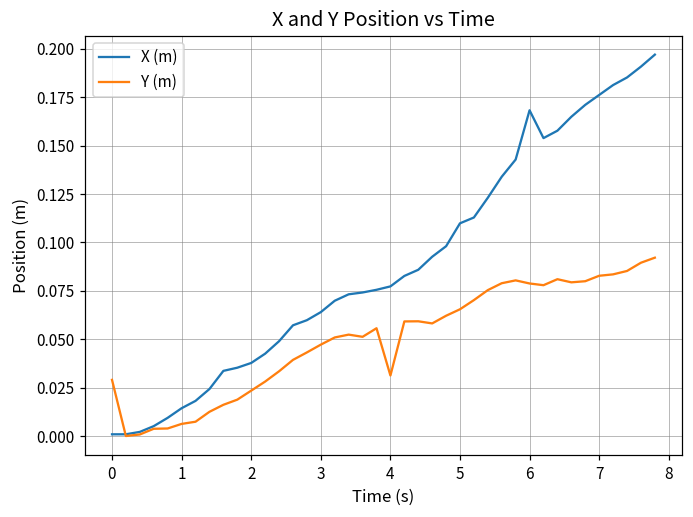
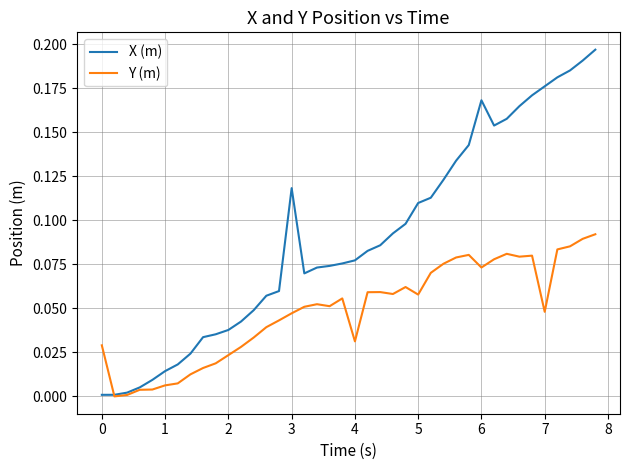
X (m), 3: 0.064 -> 0.118
Y (m), 5: 0.065 -> 0.058
Y (m), 6: 0.079 -> 0.073
Y (m), 7: 0.083 -> 0.048
